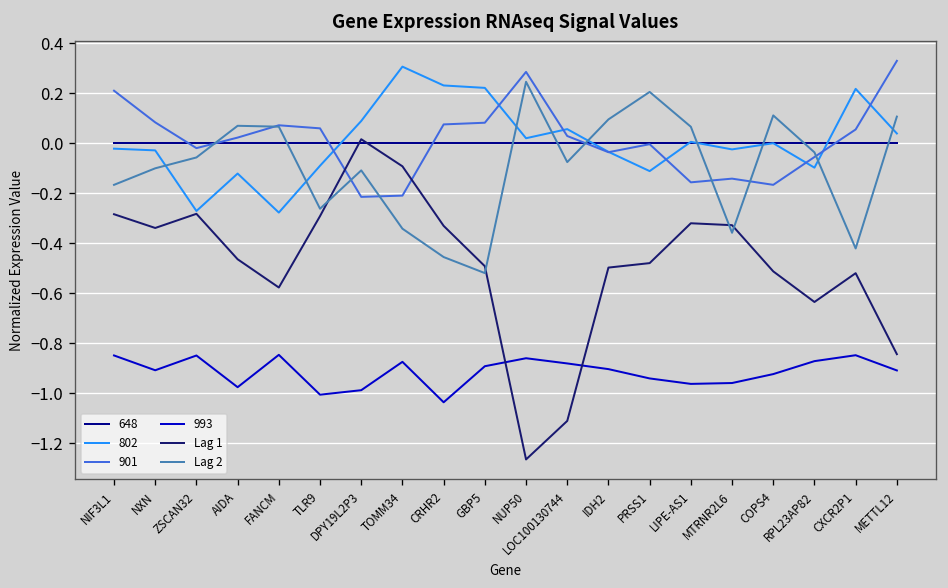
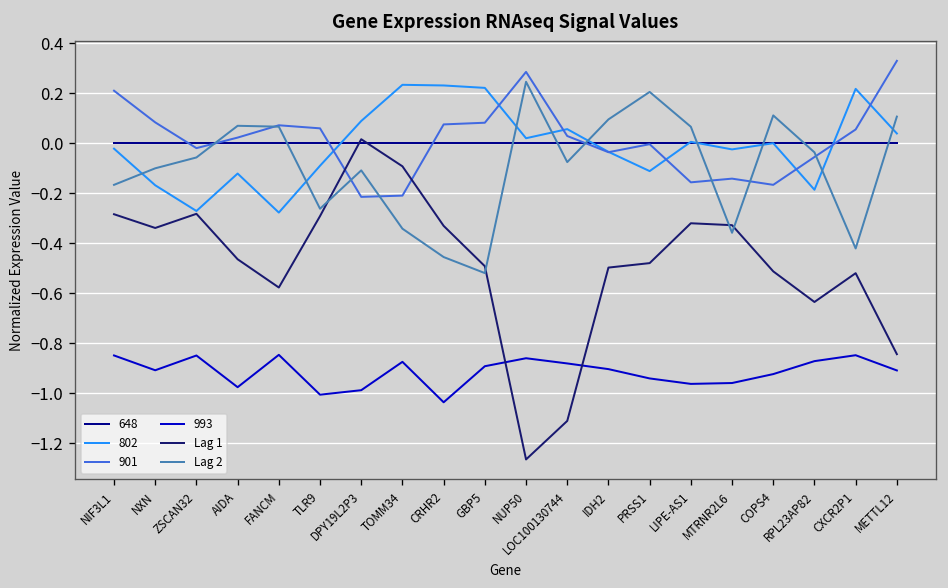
802, NXN: -0.03 -> -0.17
802, TOMM34: 0.31 -> 0.23
802, RPL23AP82: -0.10 -> -0.19
